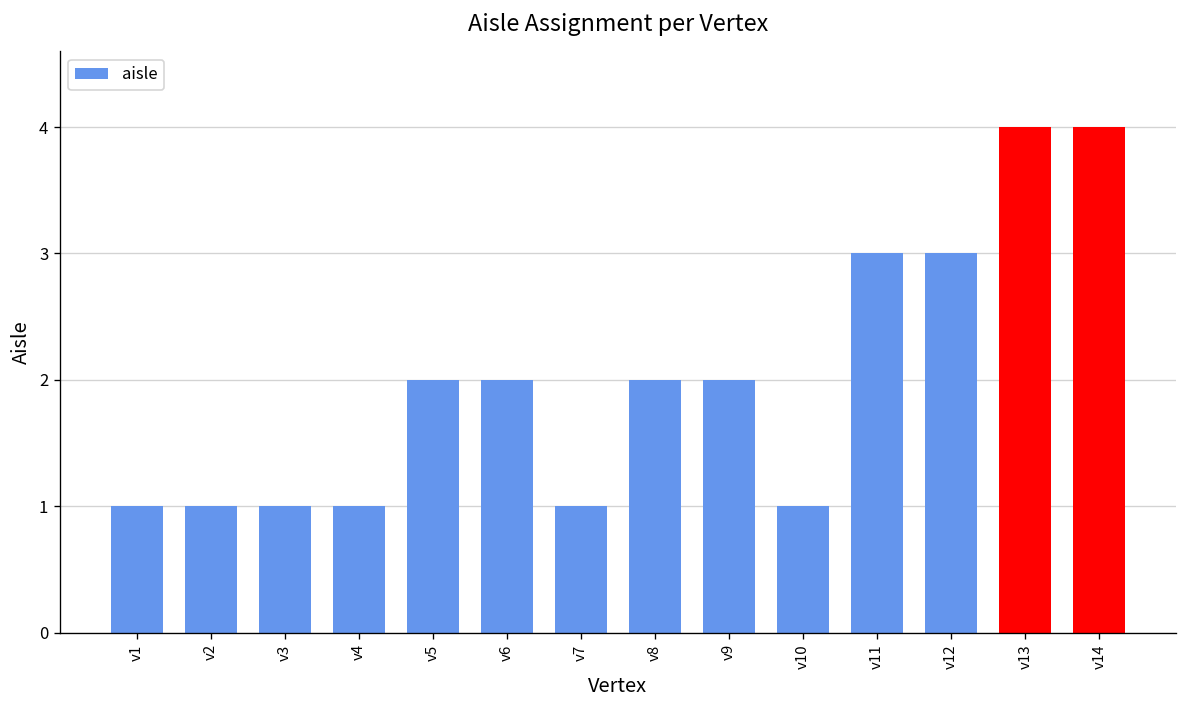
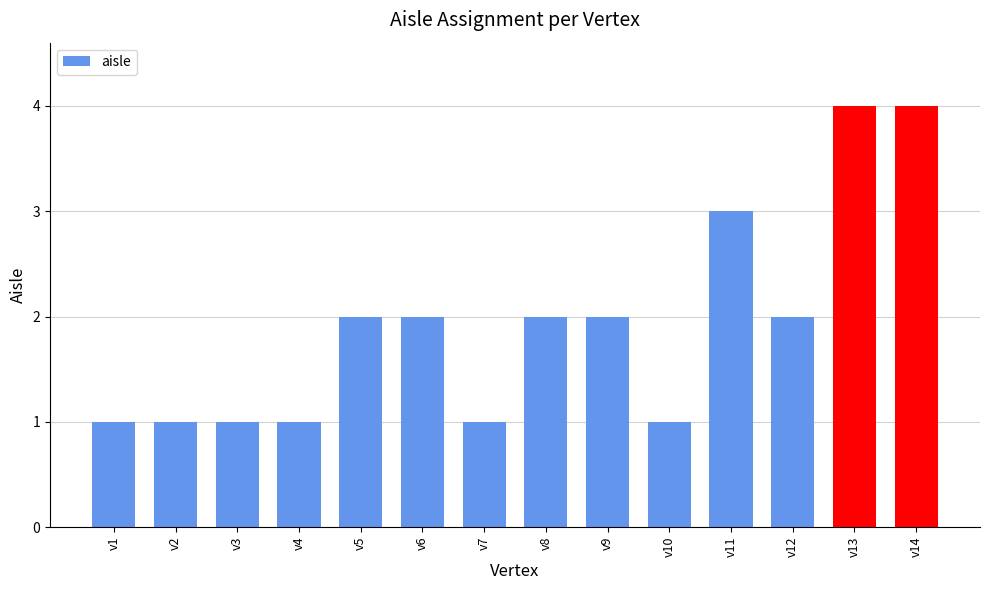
v12: 3 -> 2
